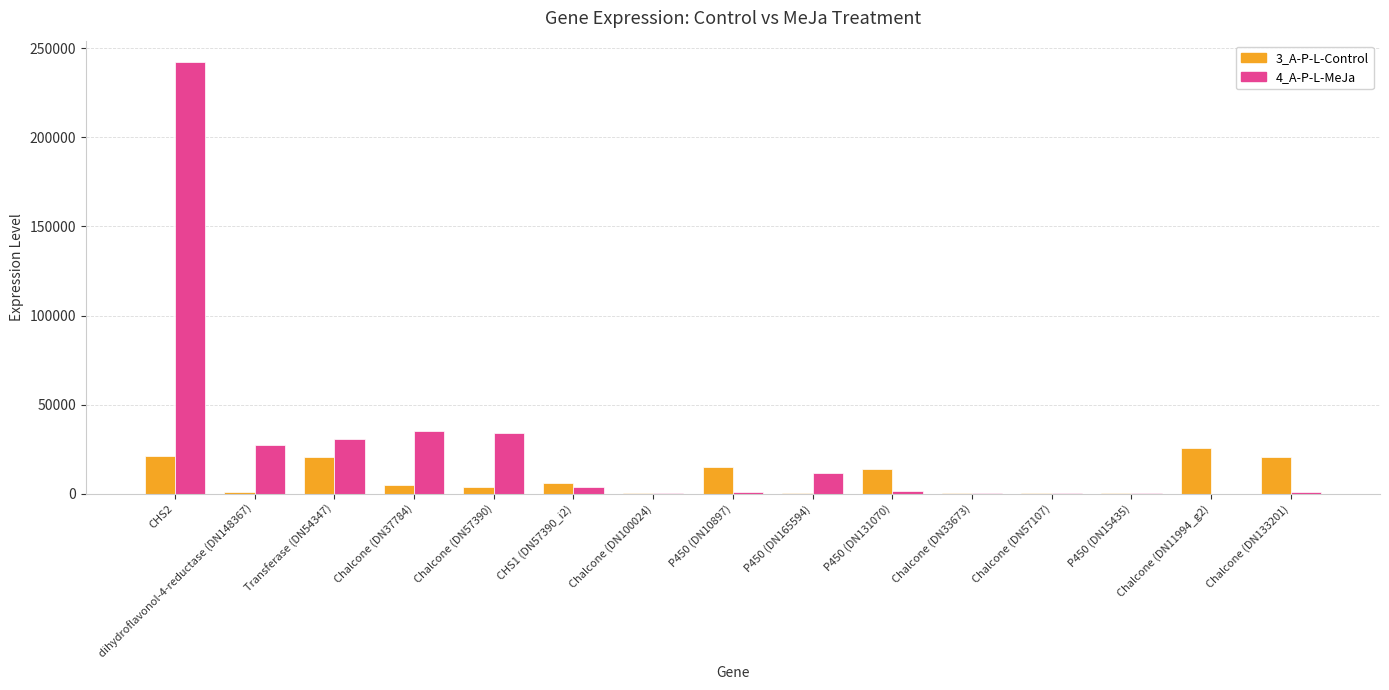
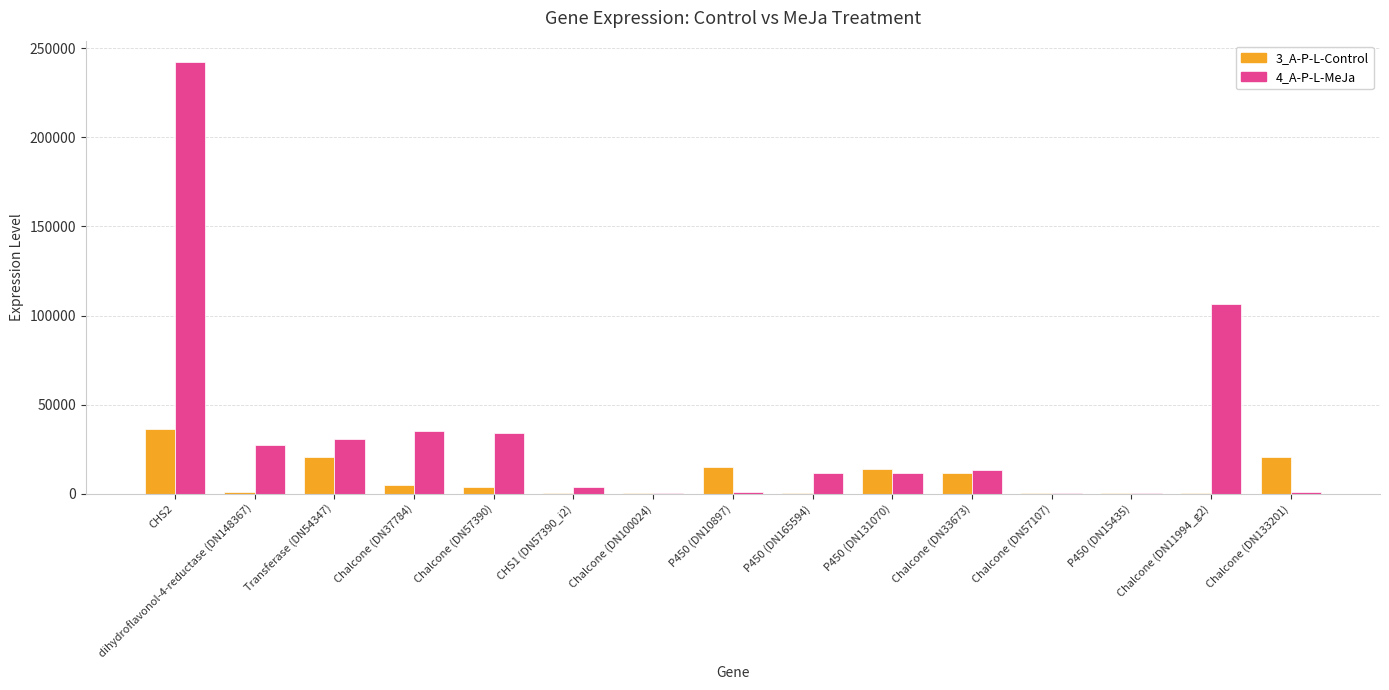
3_A-P-L-Control, CHS2: 21000 -> 36000
3_A-P-L-Control, CHS1 (DN57390_i2): 6000 -> 1000
4_A-P-L-MeJa, P450 (DN131070): 2000 -> 12000
3_A-P-L-Control, Chalcone (DN33673): 0 -> 11000
4_A-P-L-MeJa, Chalcone (DN33673): 0 -> 13000
3_A-P-L-Control, Chalcone (DN11994_g2): 26000 -> 0
4_A-P-L-MeJa, Chalcone (DN11994_g2): 0 -> 107000
